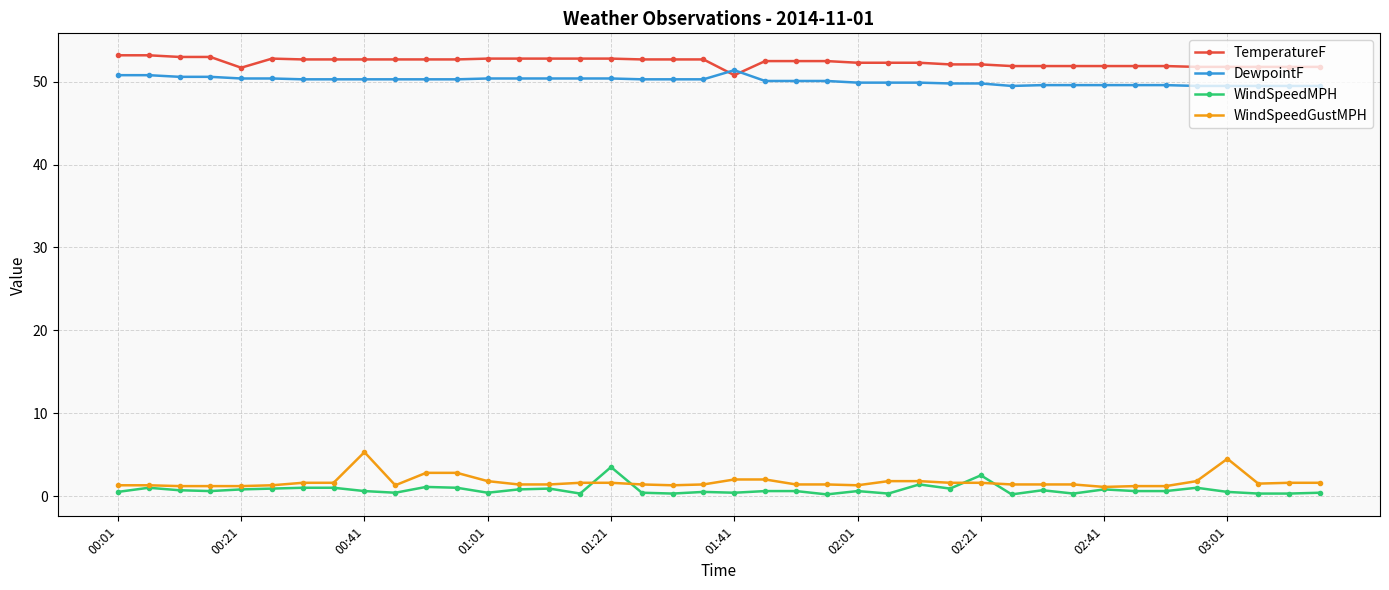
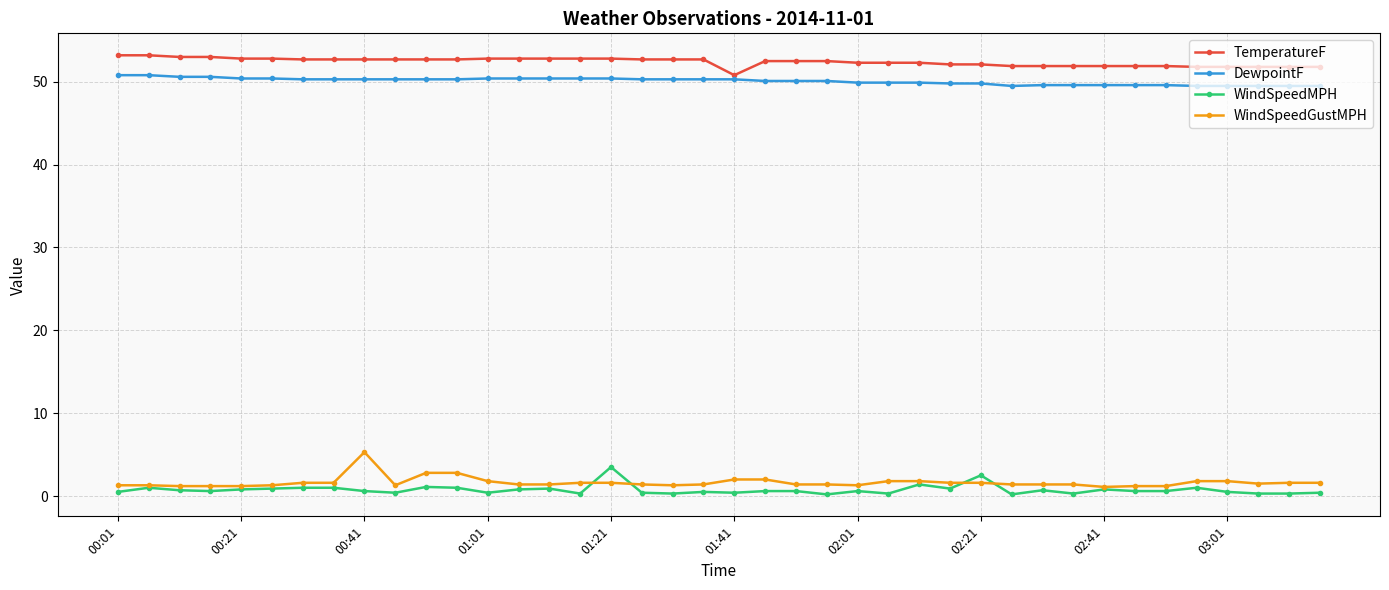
TemperatureF, 00:21: 52 -> 53
DewpointF, 01:41: 51 -> 50
WindSpeedGustMPH, 03:01: 5 -> 2
